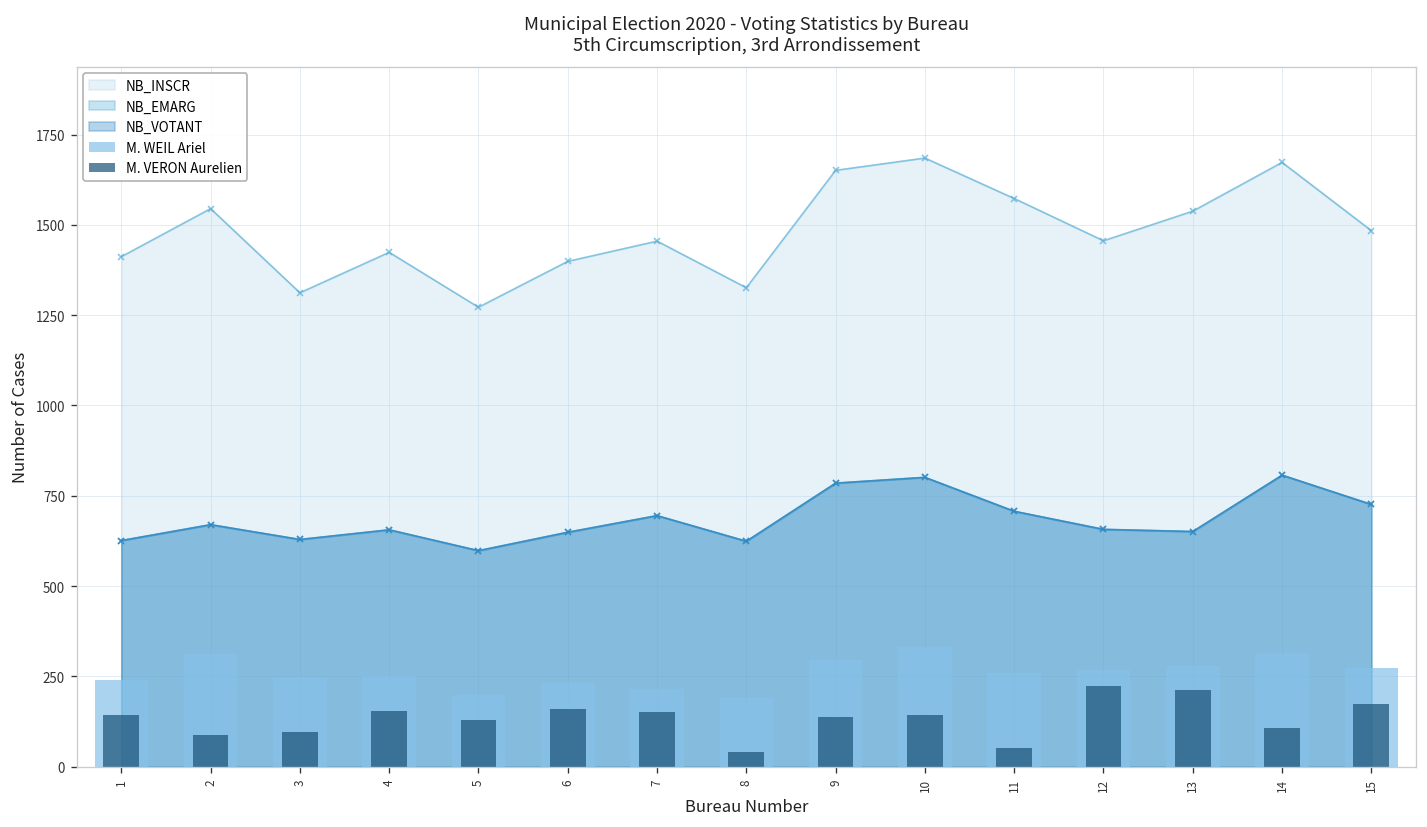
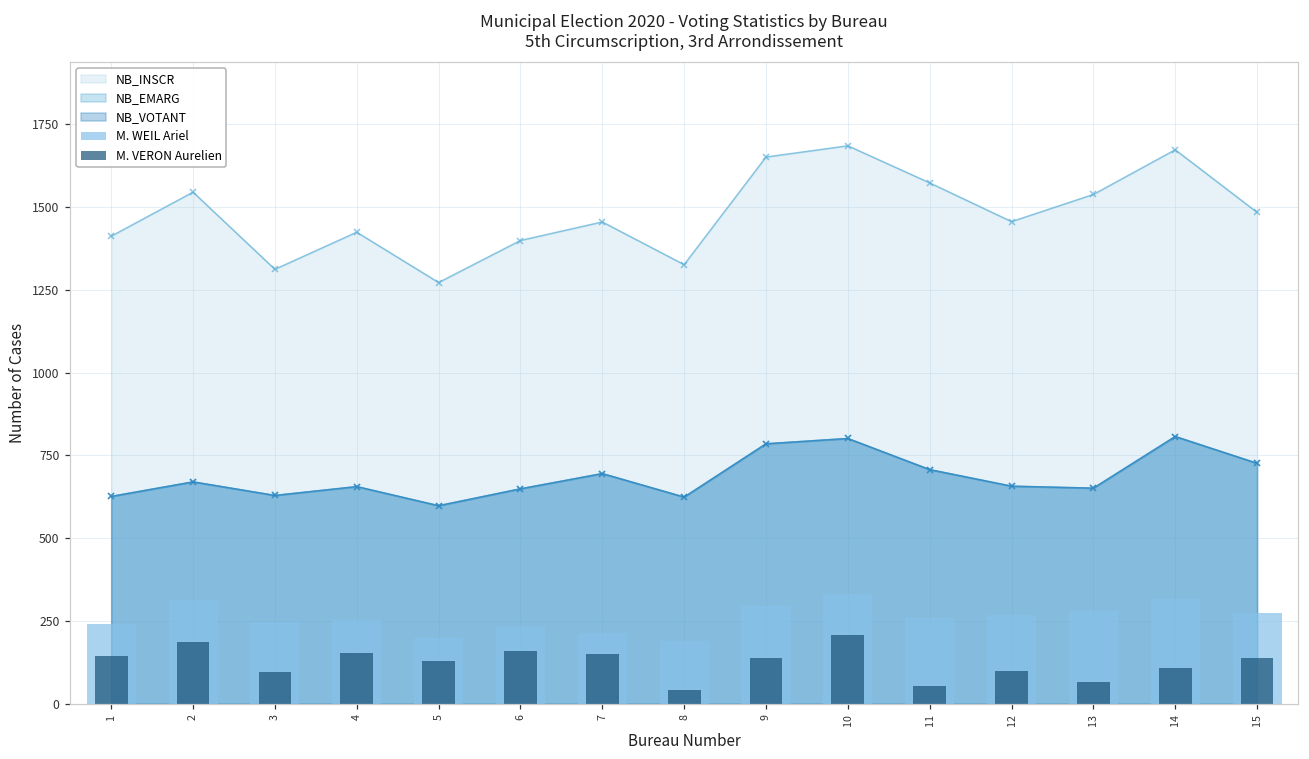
M. VERON Aurelien, 2: 90 -> 190
M. VERON Aurelien, 10: 140 -> 210
M. VERON Aurelien, 12: 220 -> 100
M. VERON Aurelien, 13: 210 -> 70
M. VERON Aurelien, 15: 170 -> 140
